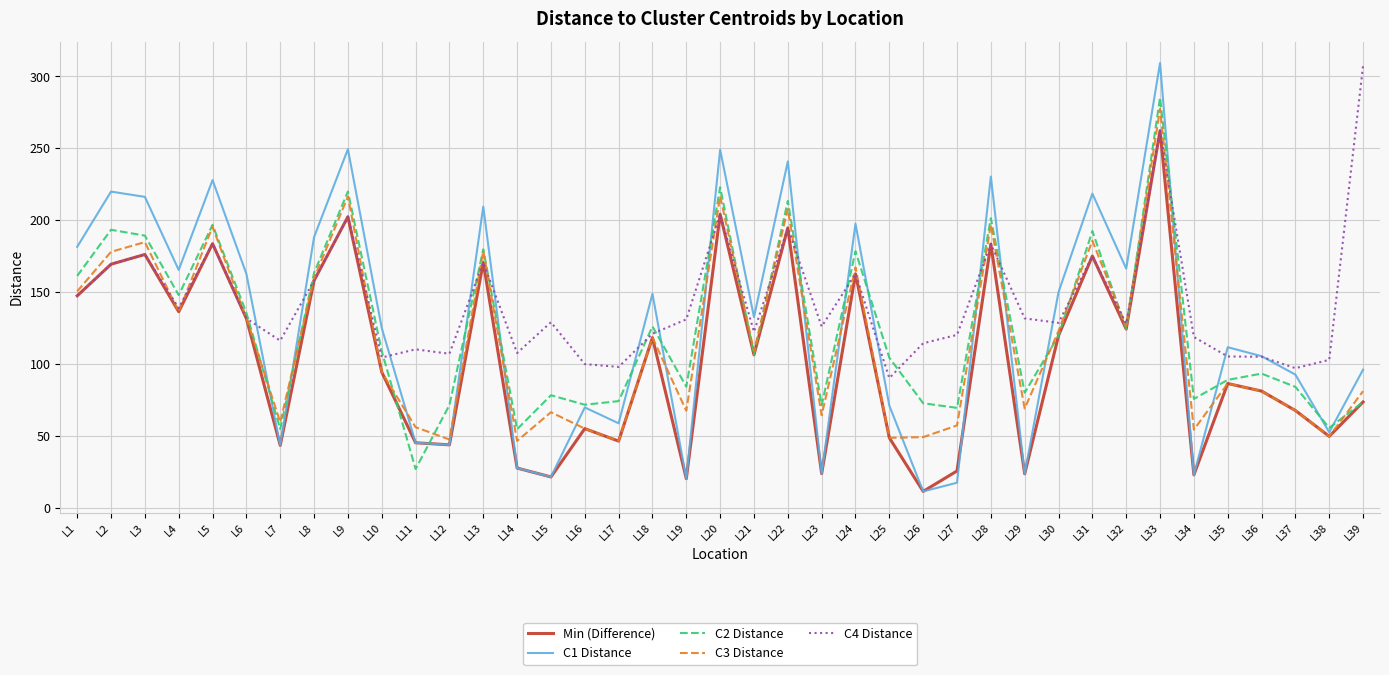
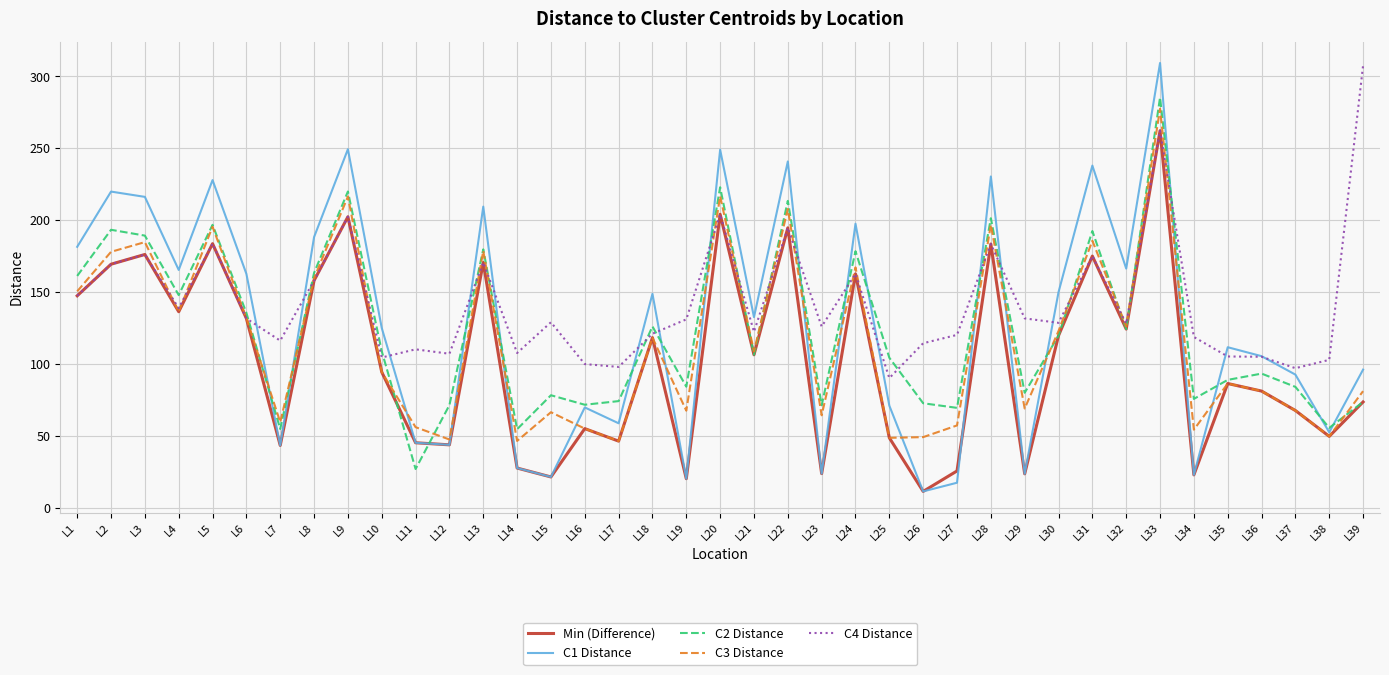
C1 Distance, L31: 219 -> 238
